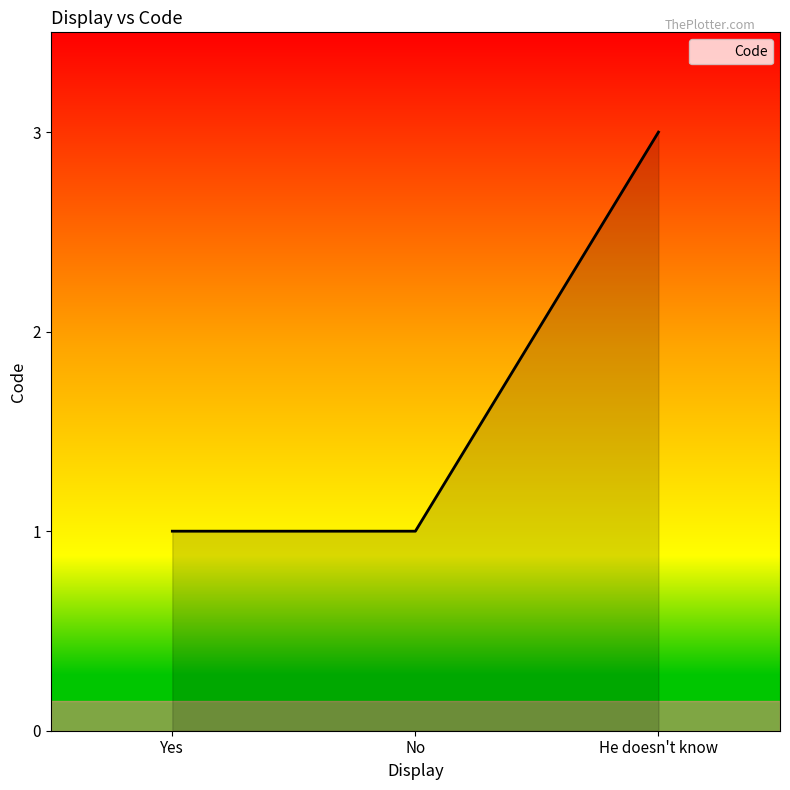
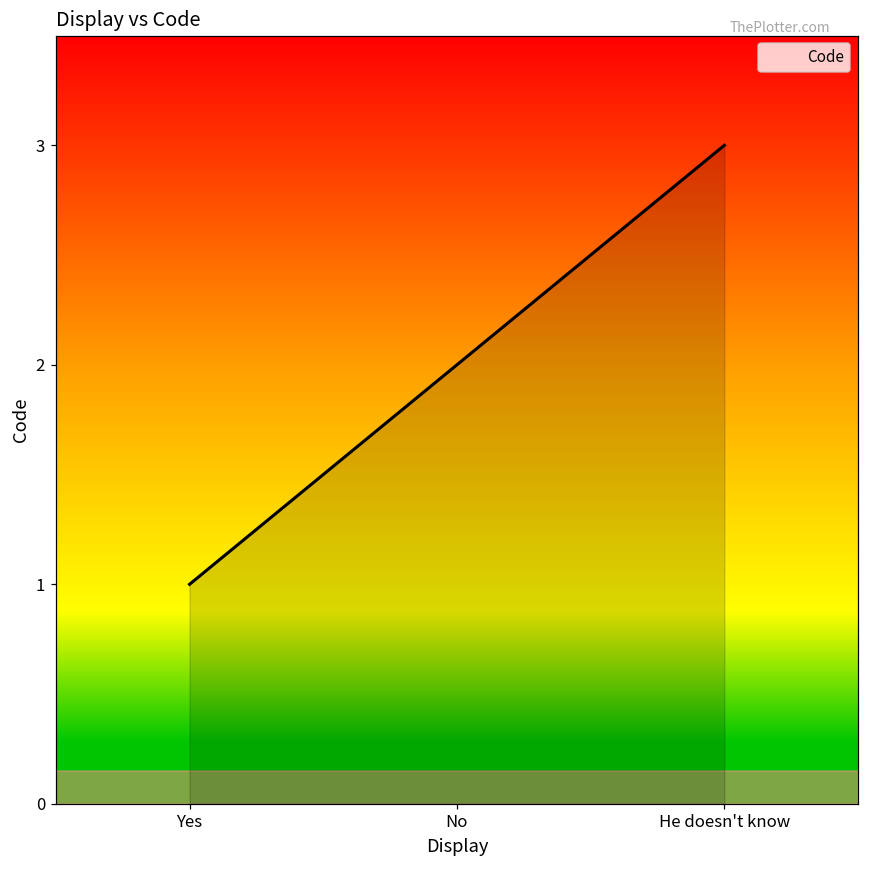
No: 1 -> 2
